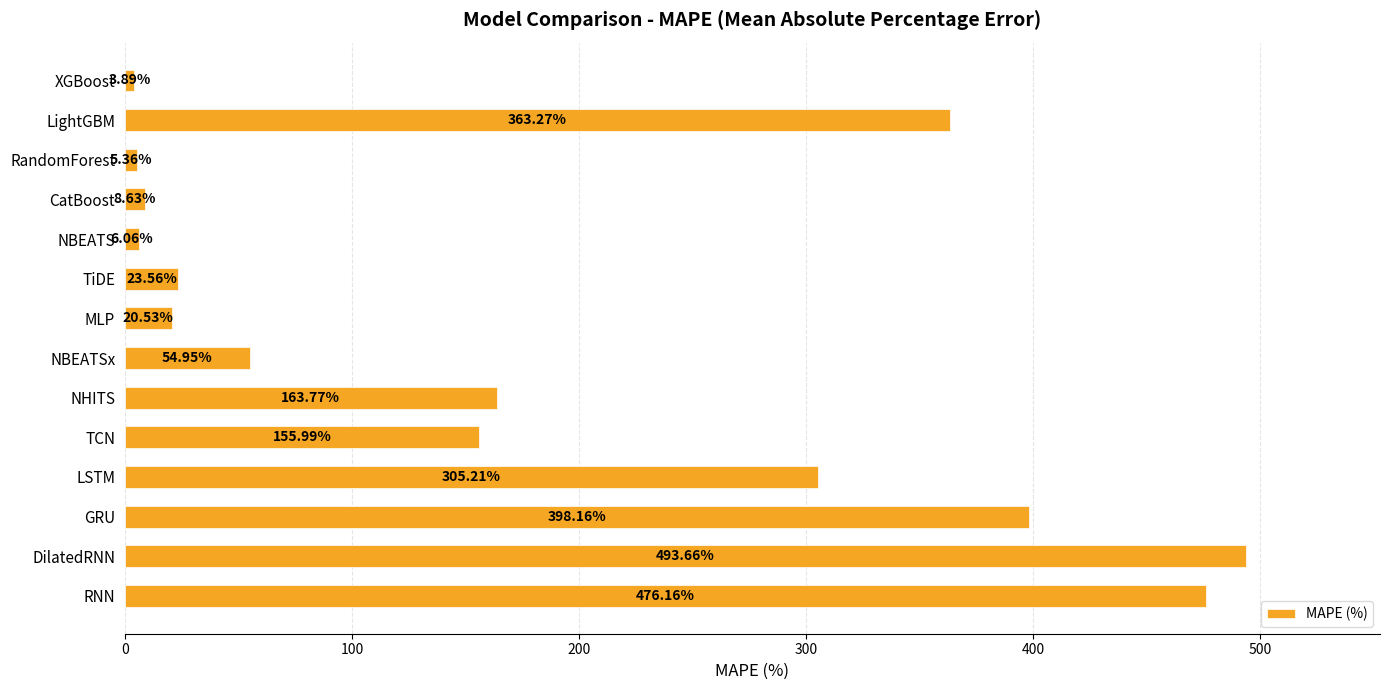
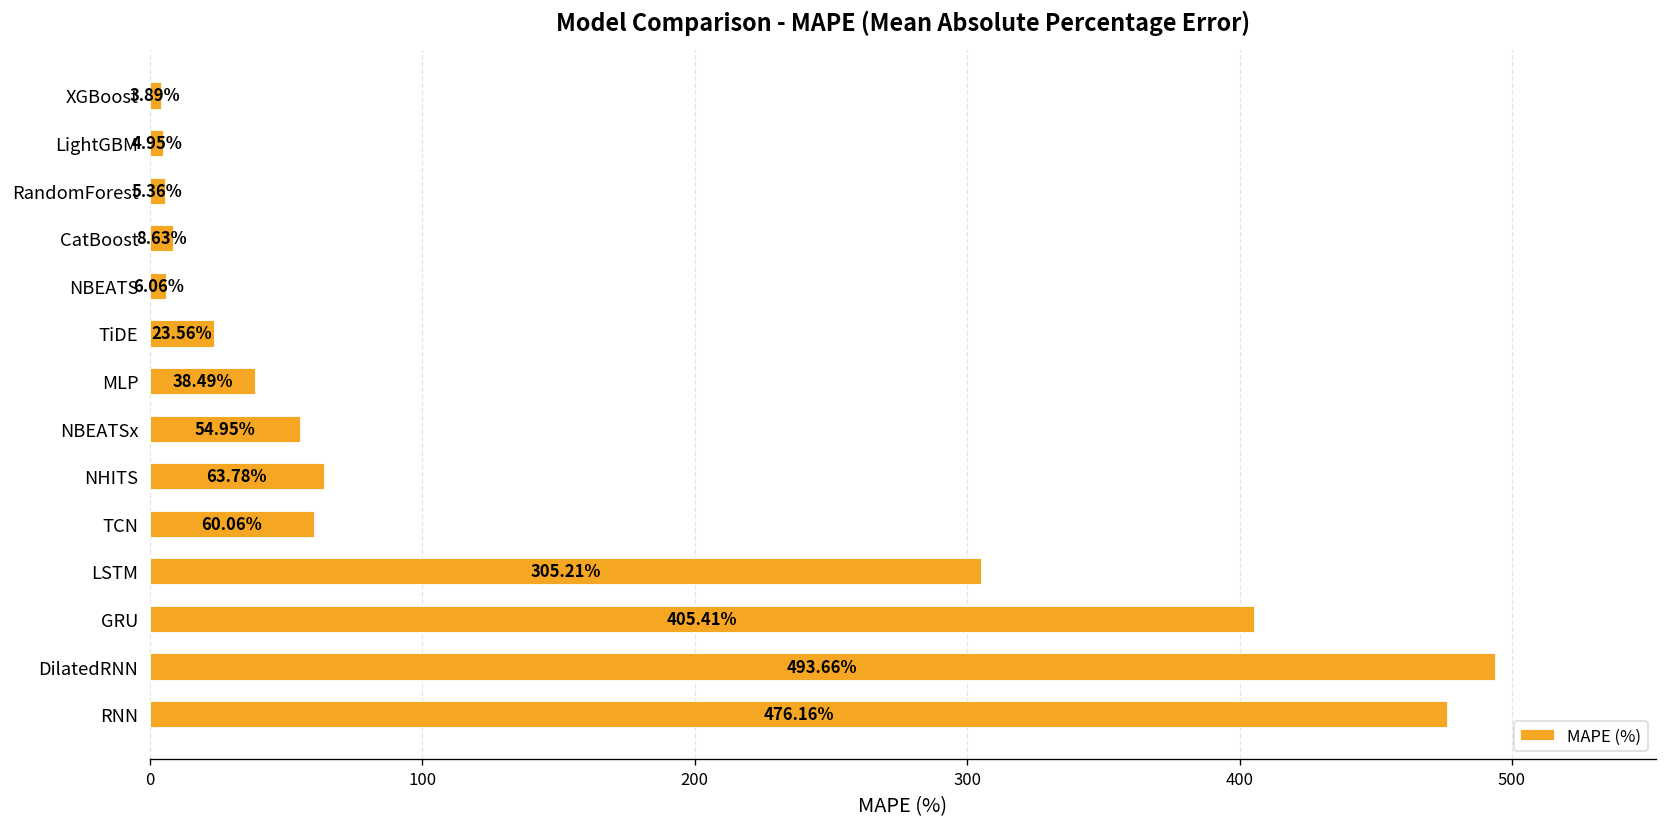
LightGBM: 363.27% -> 4.95%
MLP: 20.53% -> 38.49%
NHITS: 163.77% -> 63.78%
TCN: 155.99% -> 60.06%
GRU: 398.16% -> 405.41%
